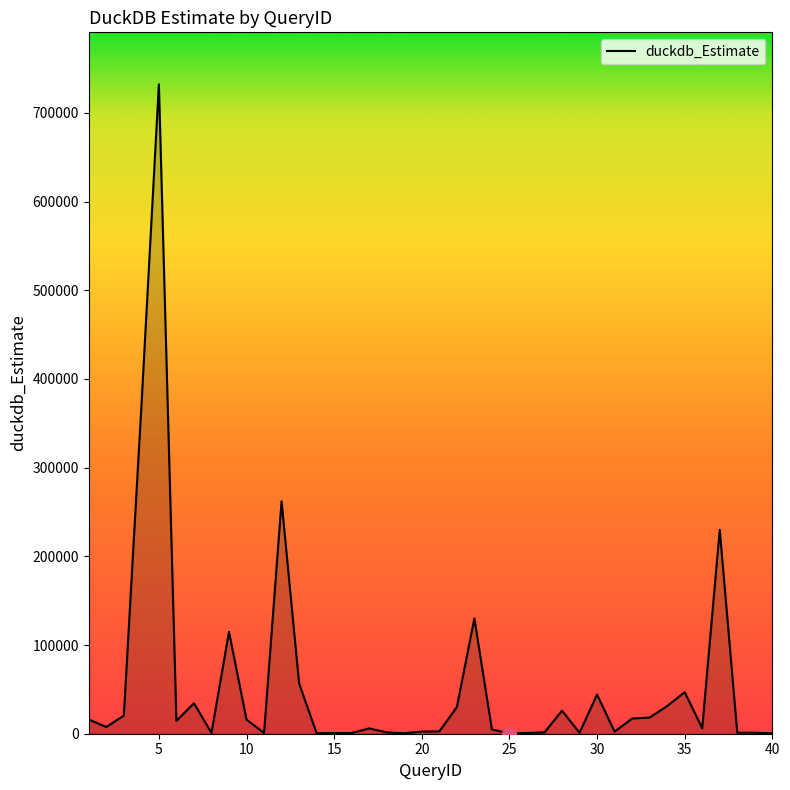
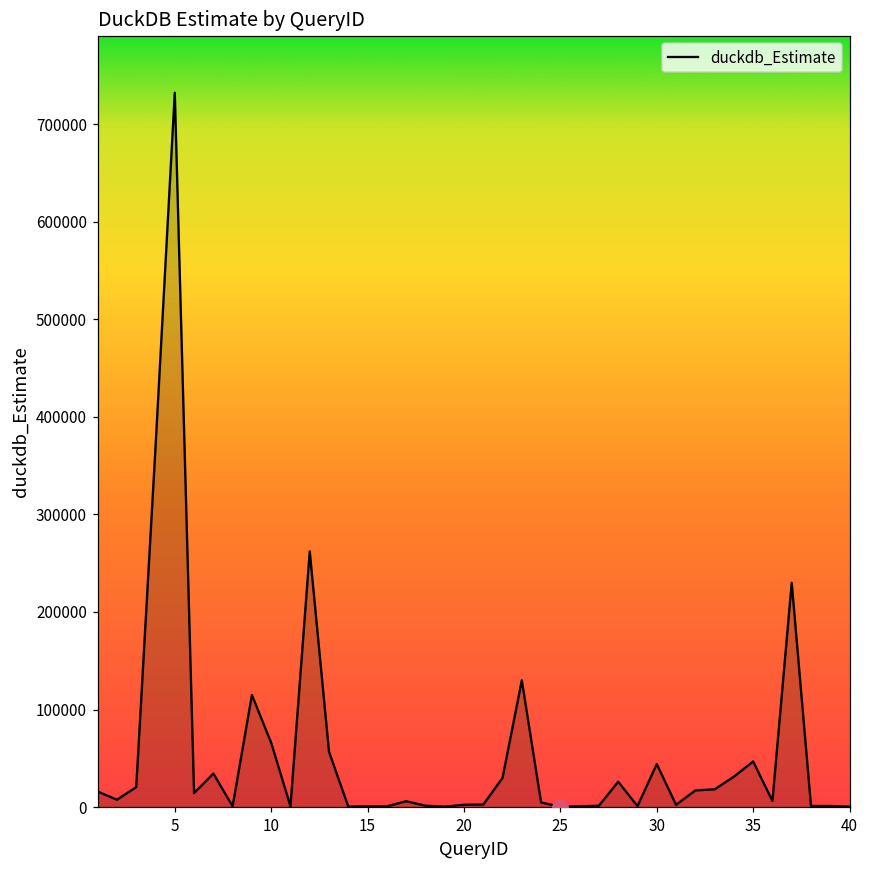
duckdb_Estimate, 10: 20000 -> 70000
